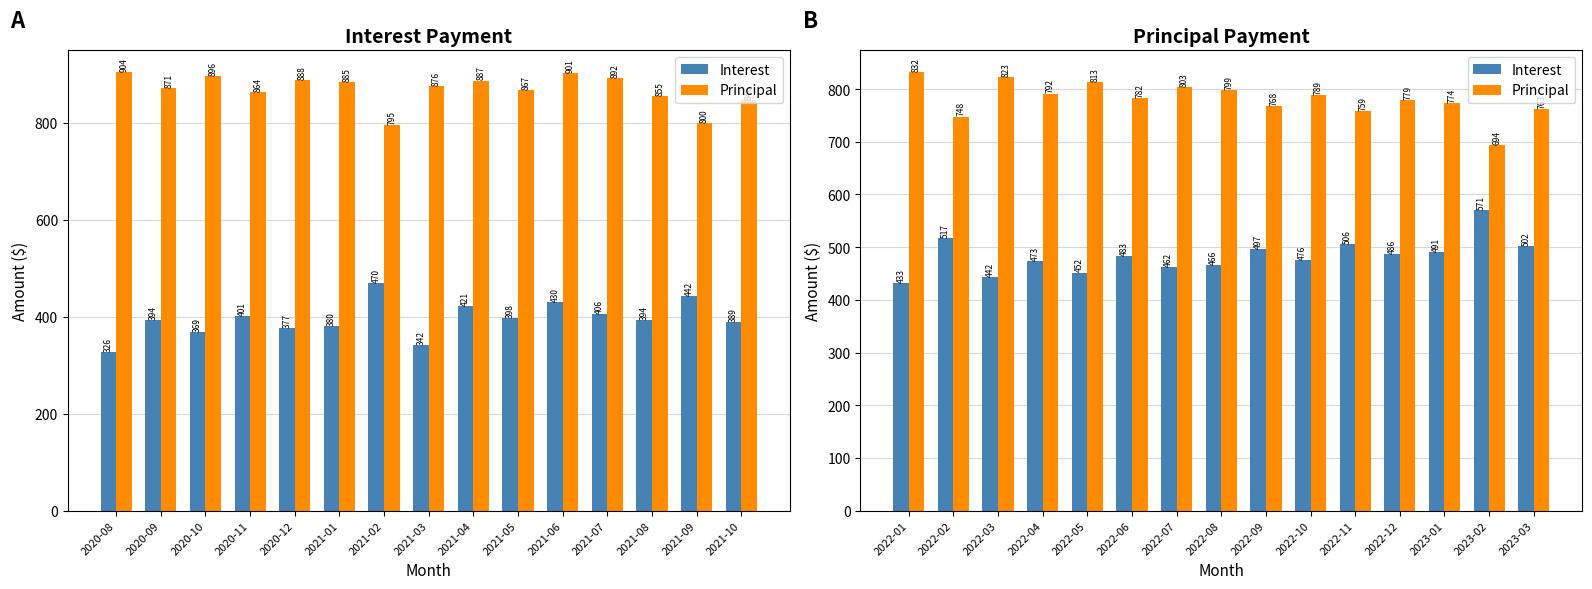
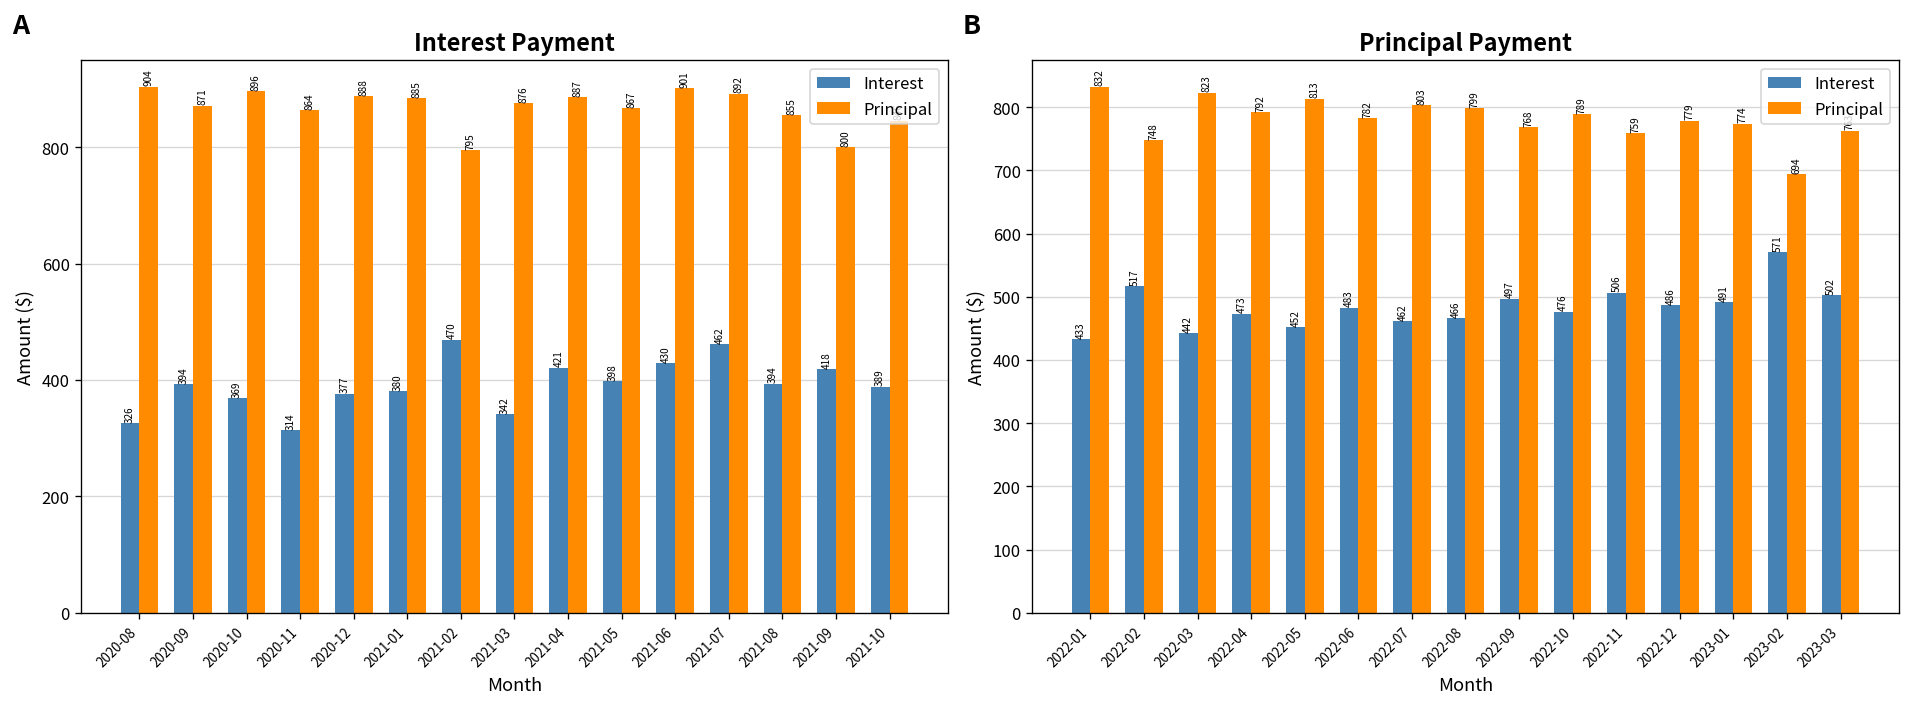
Interest Payment, Interest, 2020-11: 401 -> 314
Interest Payment, Interest, 2021-07: 406 -> 462
Interest Payment, Interest, 2021-09: 442 -> 418
